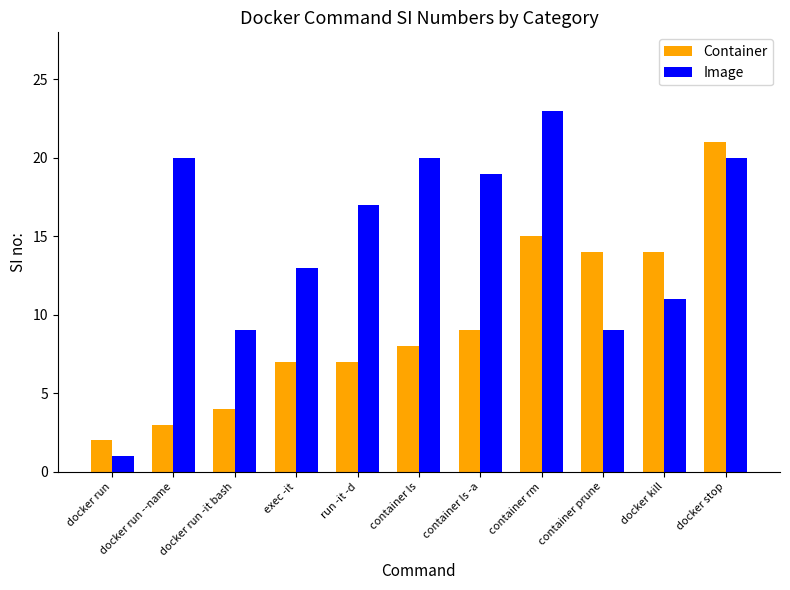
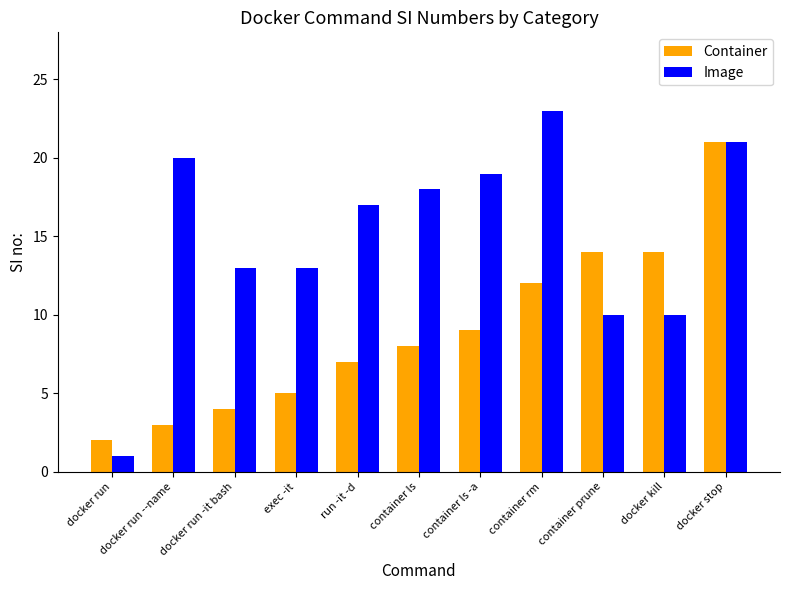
Image, docker run -it bash: 9 -> 13
Container, exec -it: 7 -> 5
Image, container ls: 20 -> 18
Container, container rm: 15 -> 12
Image, container prune: 9 -> 10
Image, docker kill: 11 -> 10
Image, docker stop: 20 -> 21
